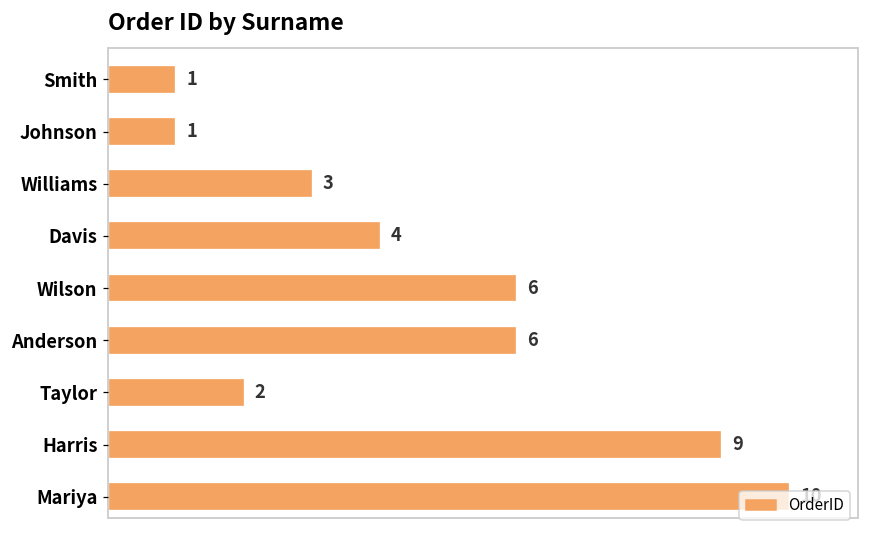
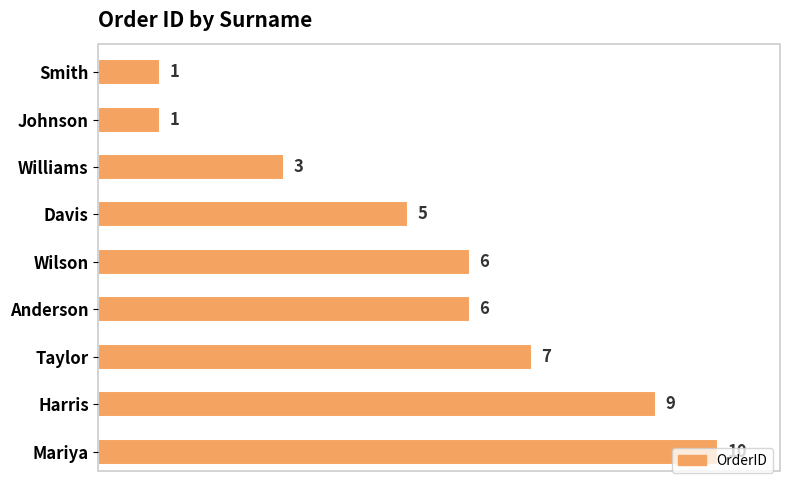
Davis: 4 -> 5
Taylor: 2 -> 7
